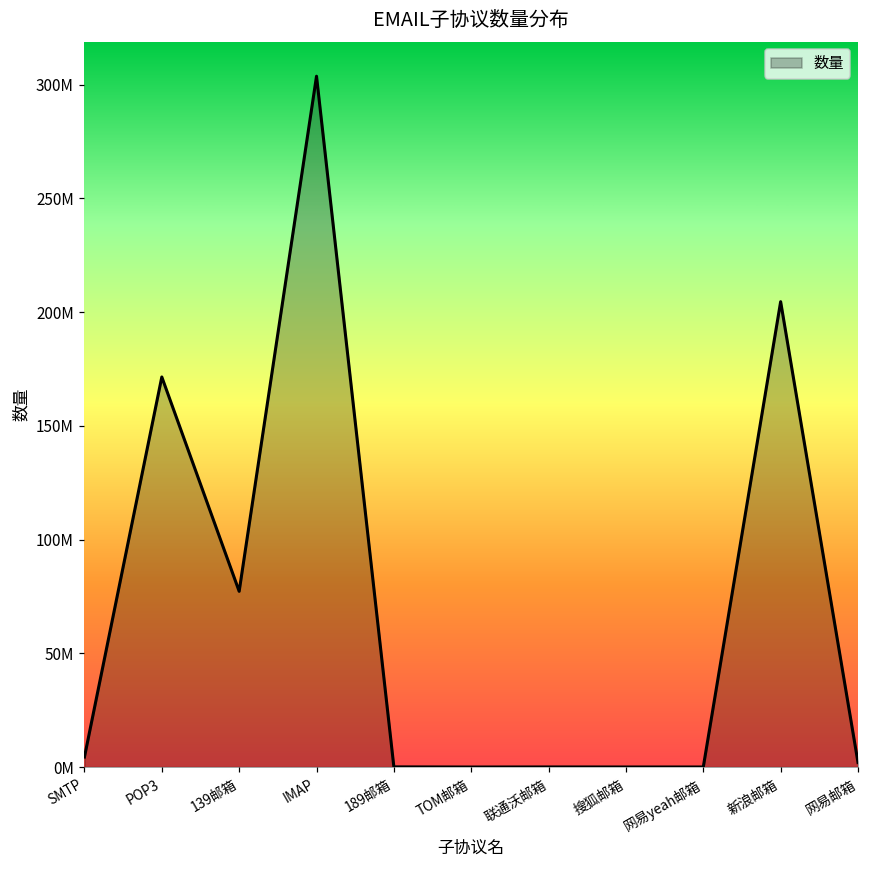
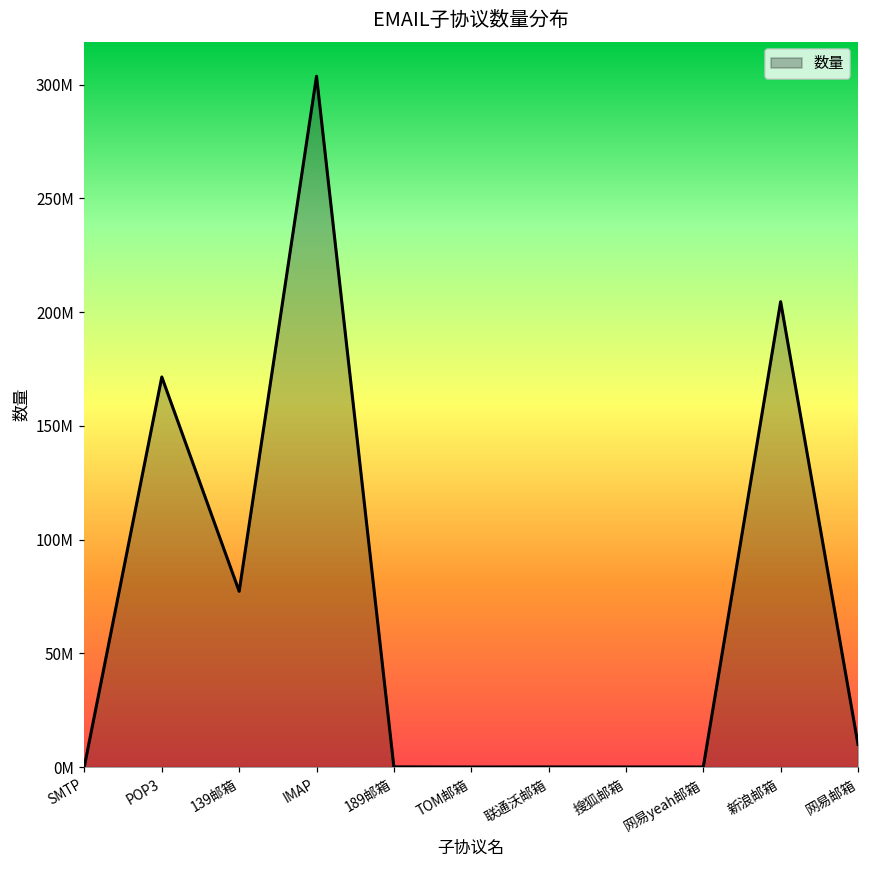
SMTP: 4000000 -> 1000000
网易邮箱: 2000000 -> 10000000
